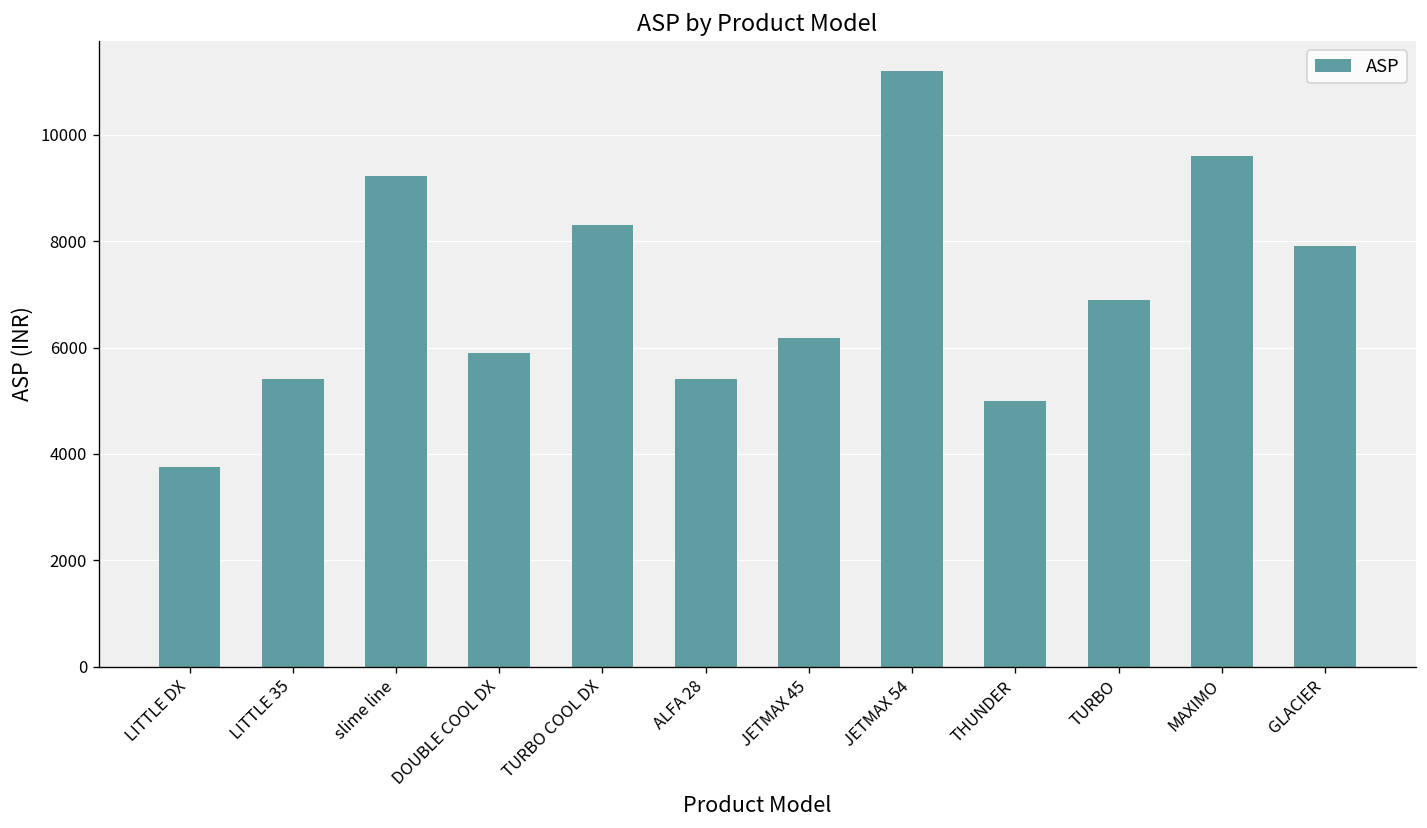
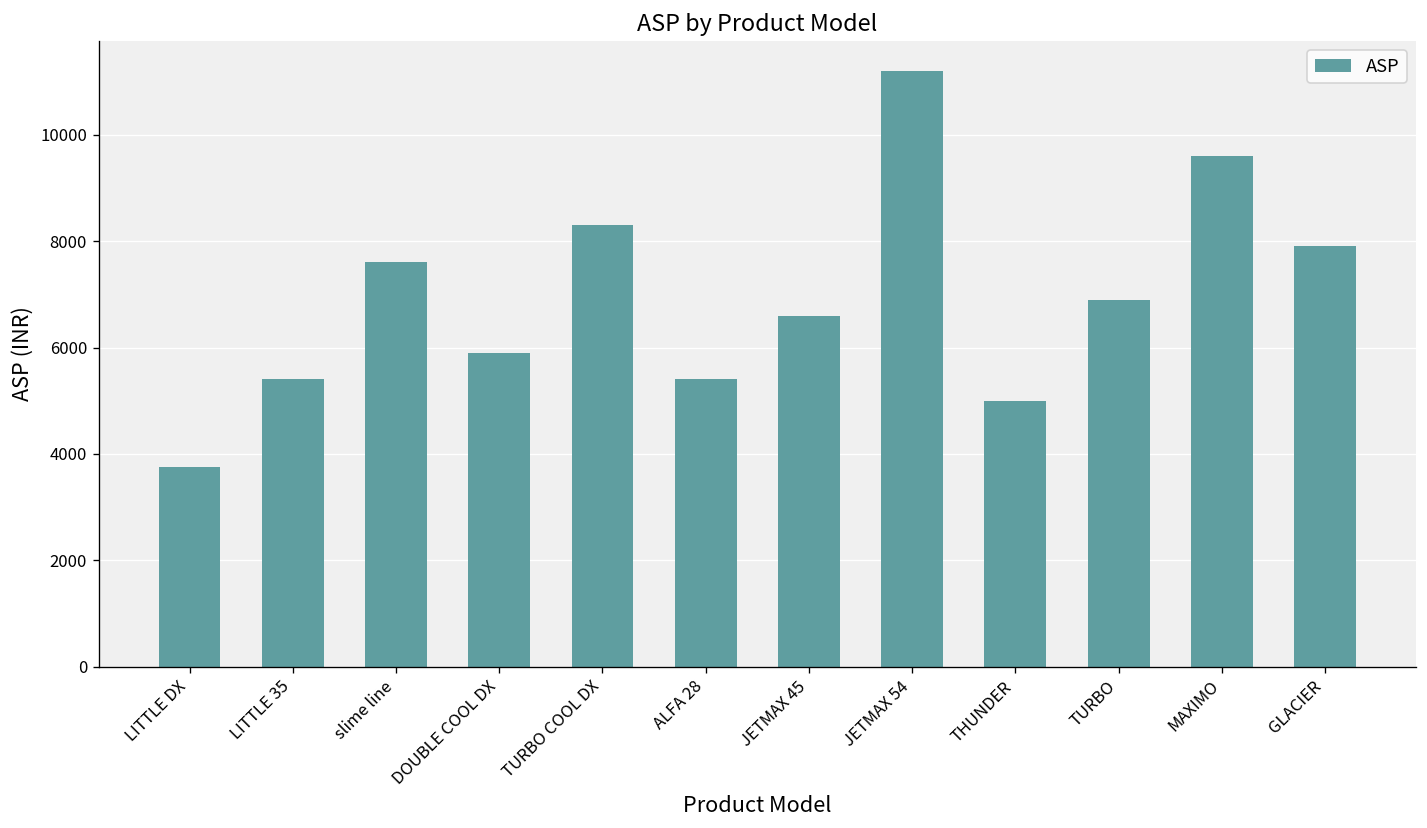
slime line: 9200 -> 7600
JETMAX 45: 6200 -> 6600
